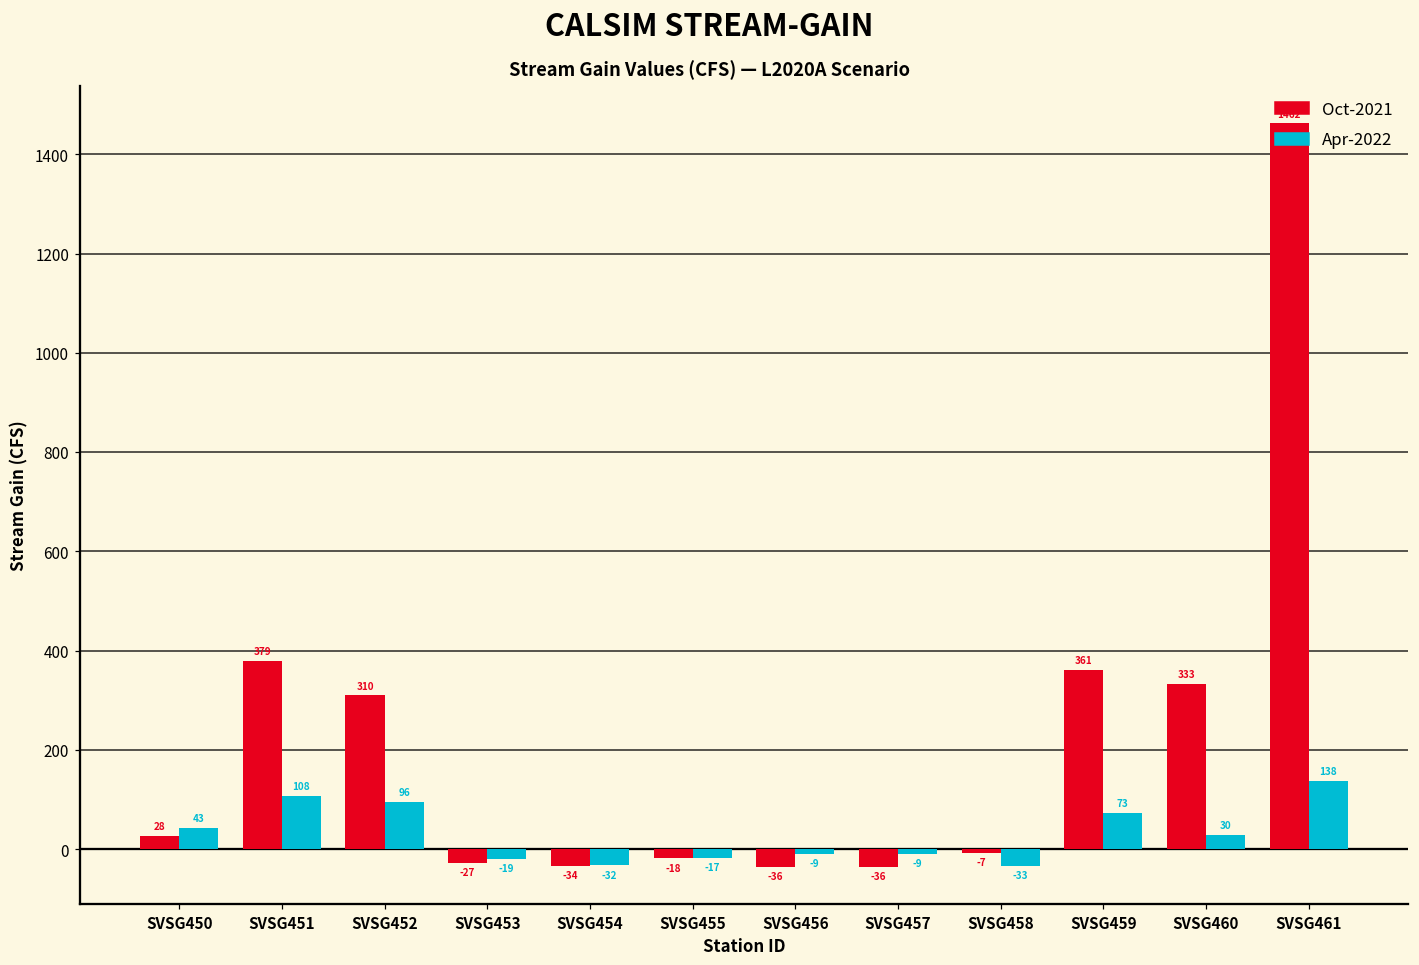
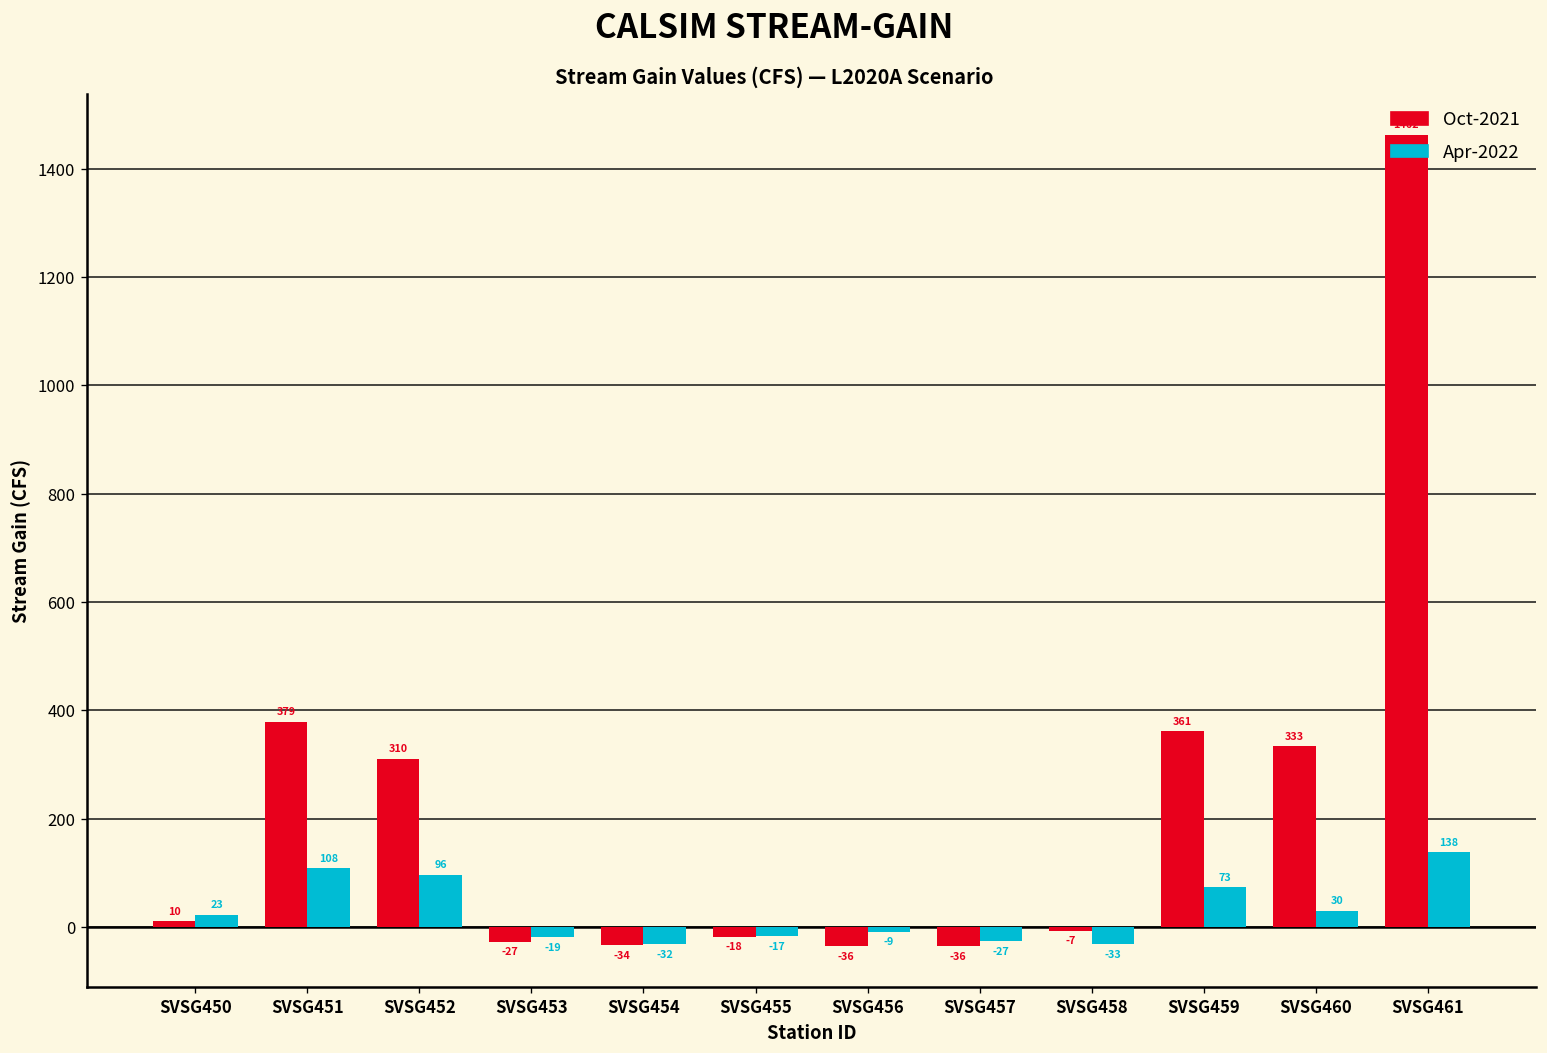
Oct-2021, SVSG450: 28 -> 10
Apr-2022, SVSG450: 43 -> 23
Apr-2022, SVSG457: -9 -> -27
